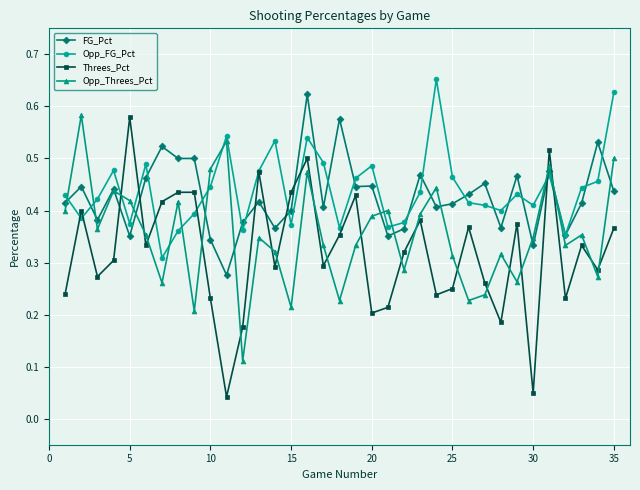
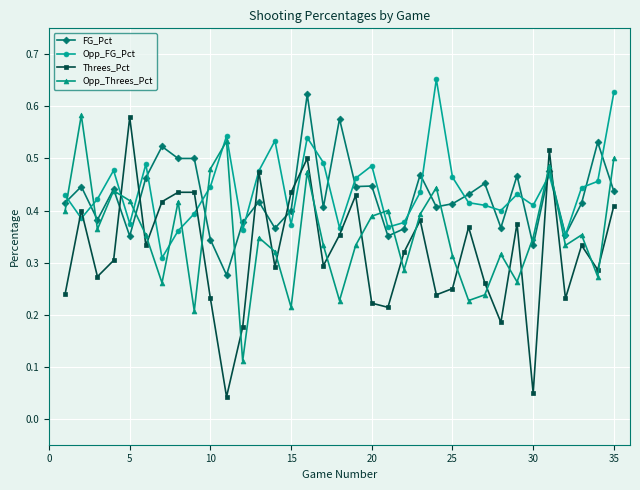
Threes_Pct, 20: 0.20 -> 0.22
Threes_Pct, 35: 0.37 -> 0.41
